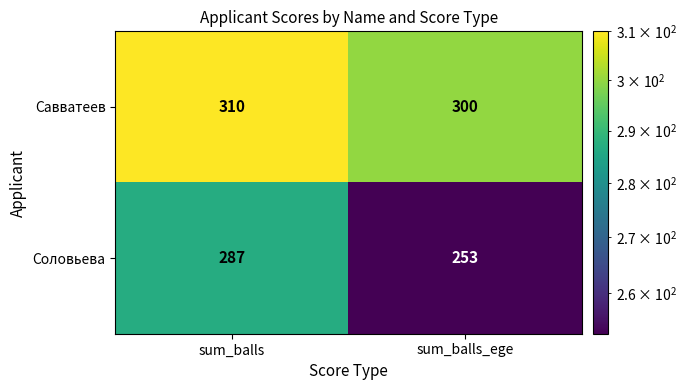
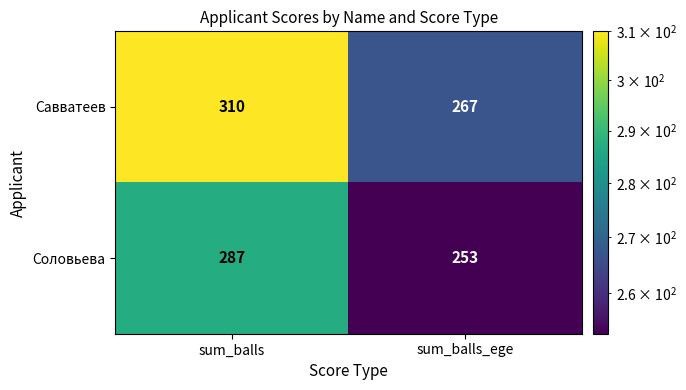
Савватеев, sum_balls_ege: 300 -> 267
